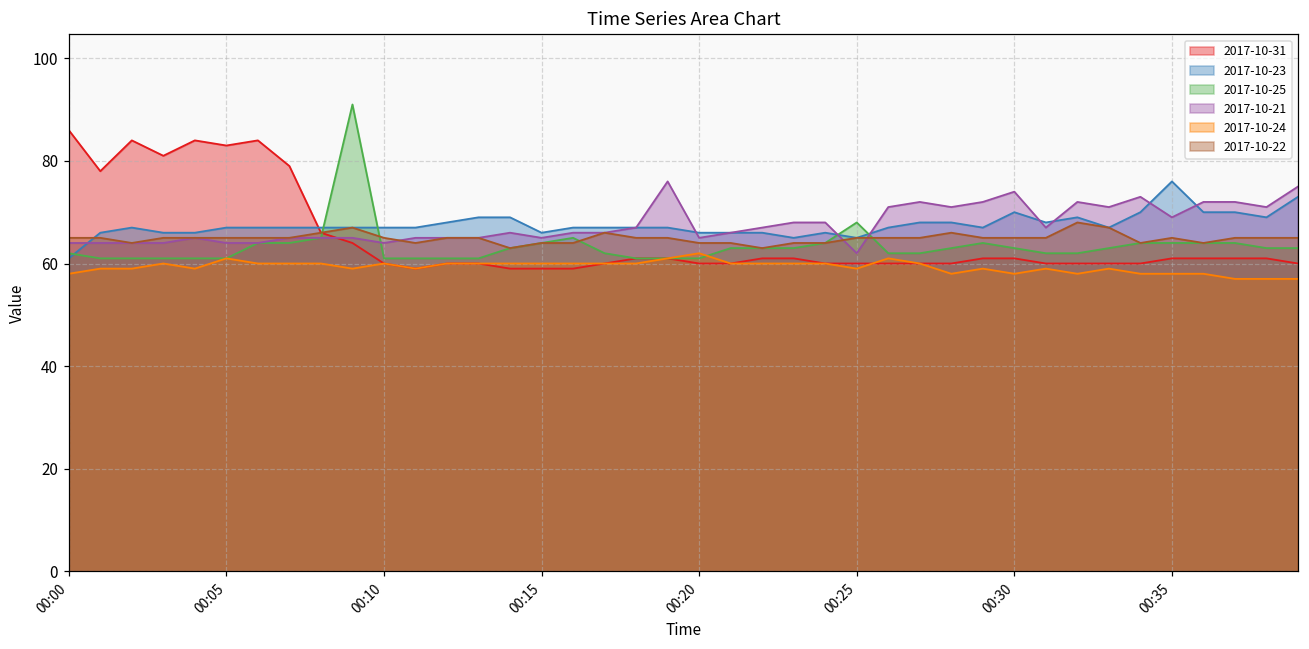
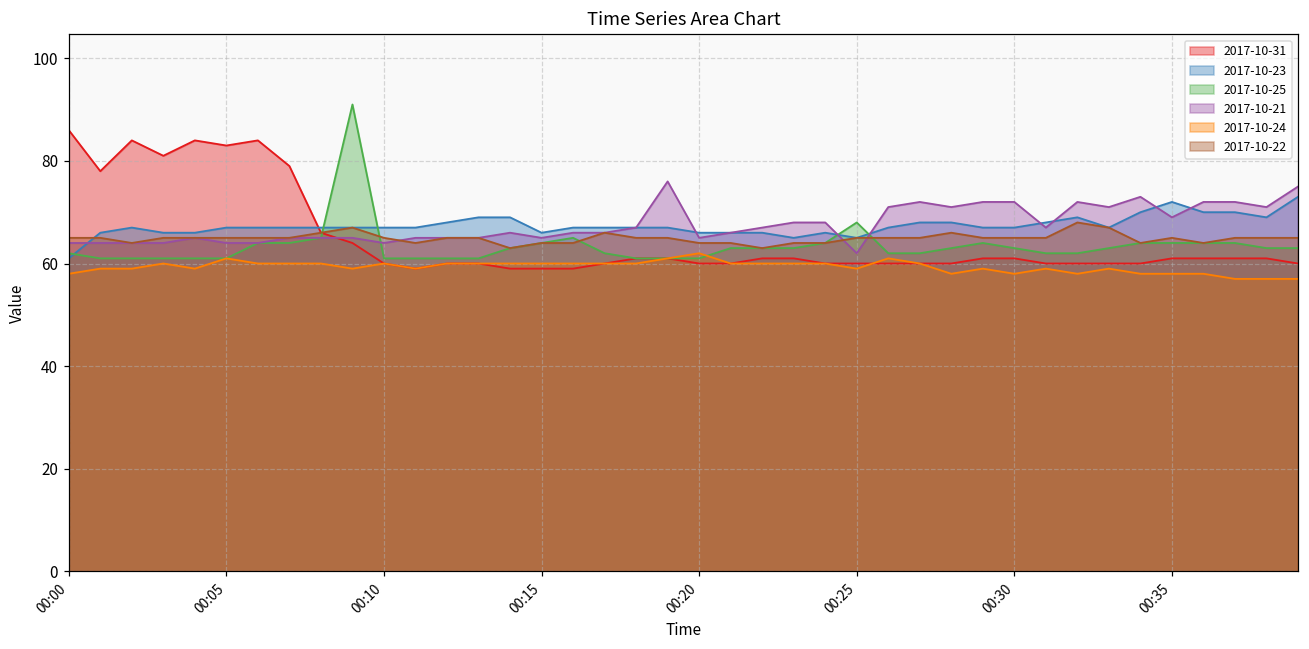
2017-10-23, 00:30: 70 -> 67
2017-10-21, 00:30: 74 -> 72
2017-10-23, 00:35: 76 -> 72
